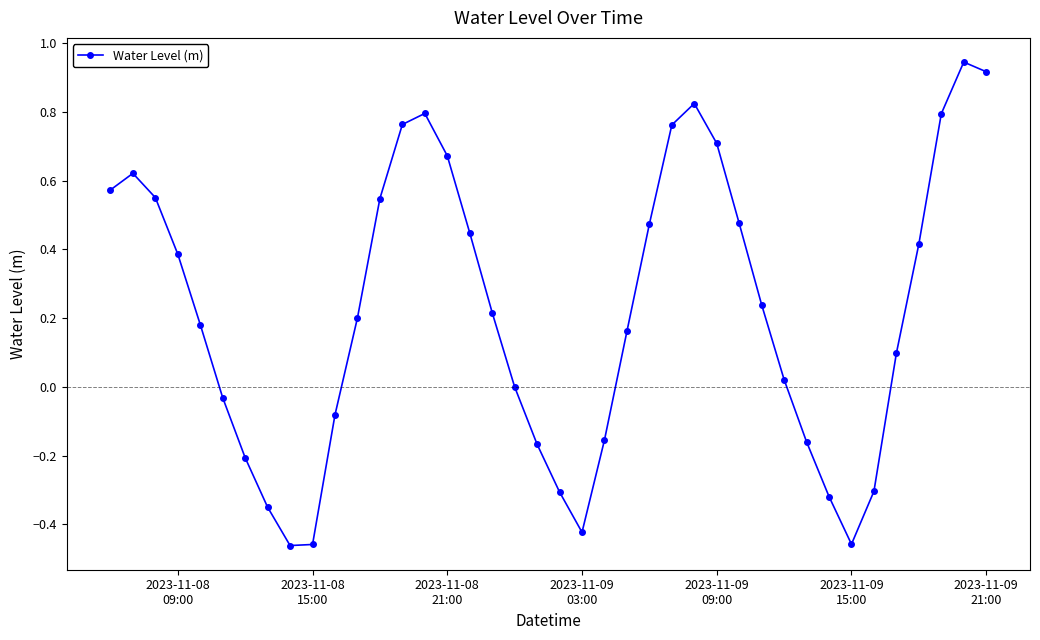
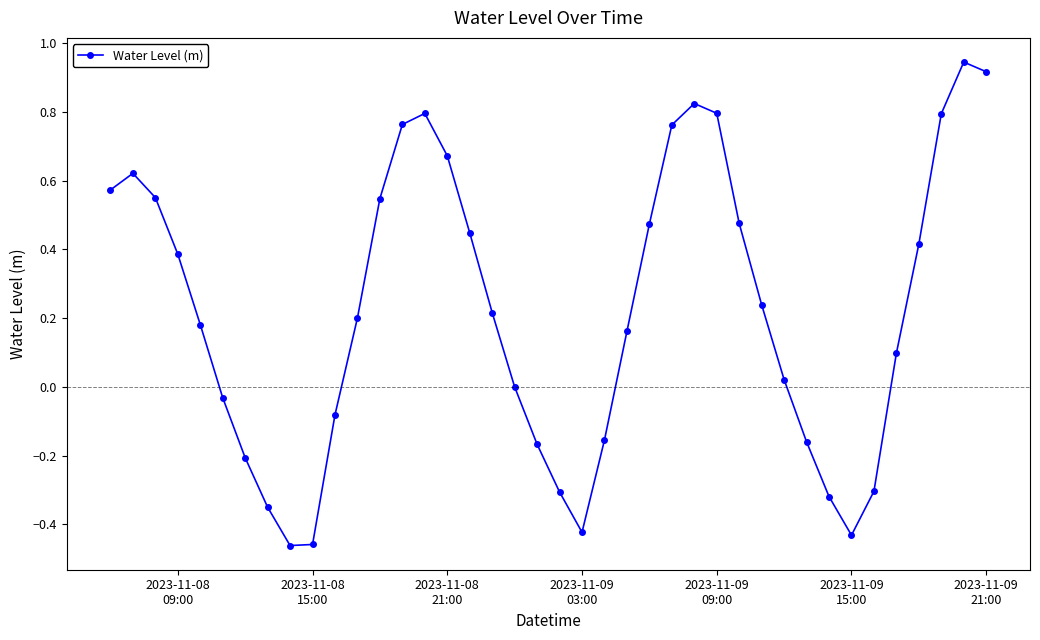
2023-11-09 09:00: 0.71 -> 0.80
2023-11-09 15:00: -0.46 -> -0.43
